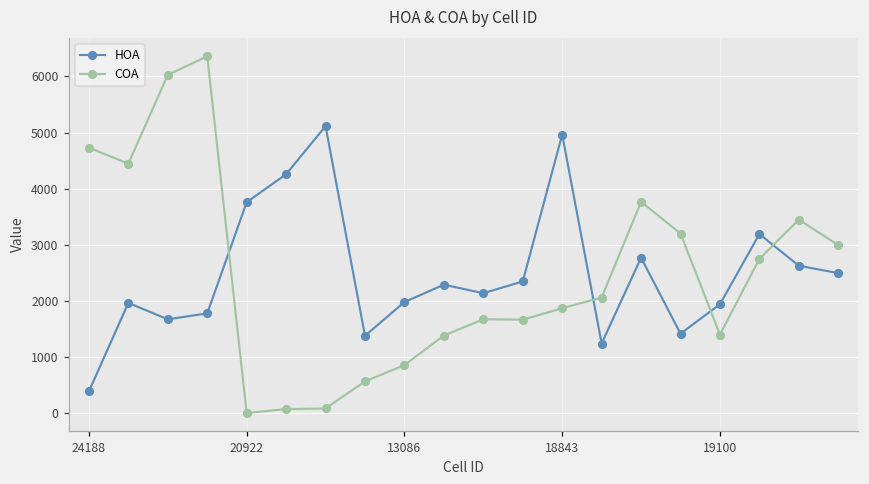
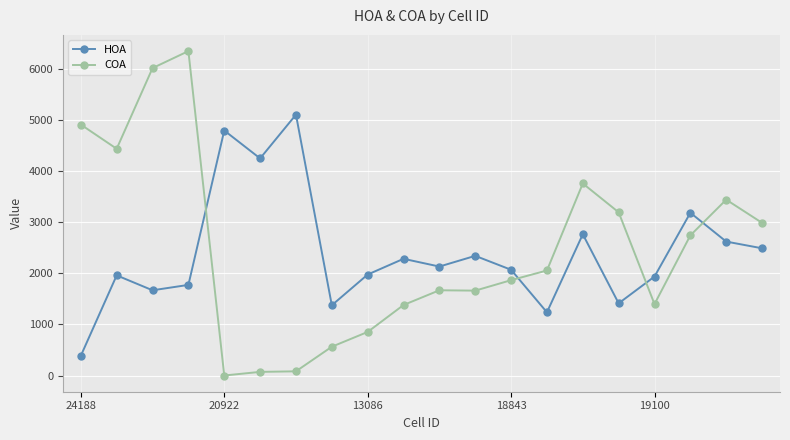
COA, 24188: 4700 -> 4900
HOA, 20922: 3800 -> 4800
HOA, 18843: 5000 -> 2100
